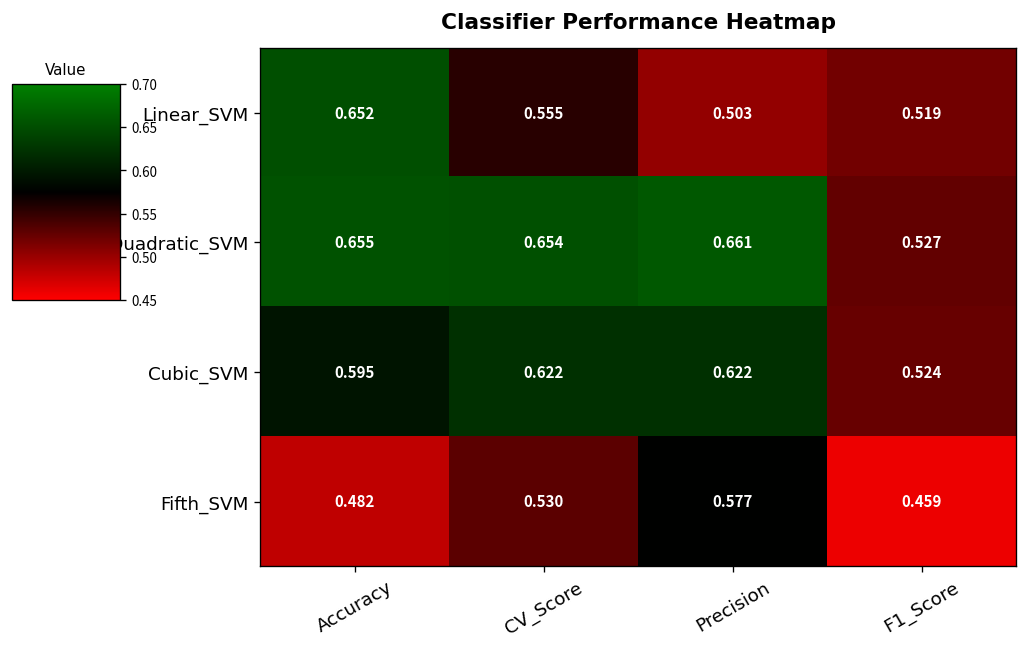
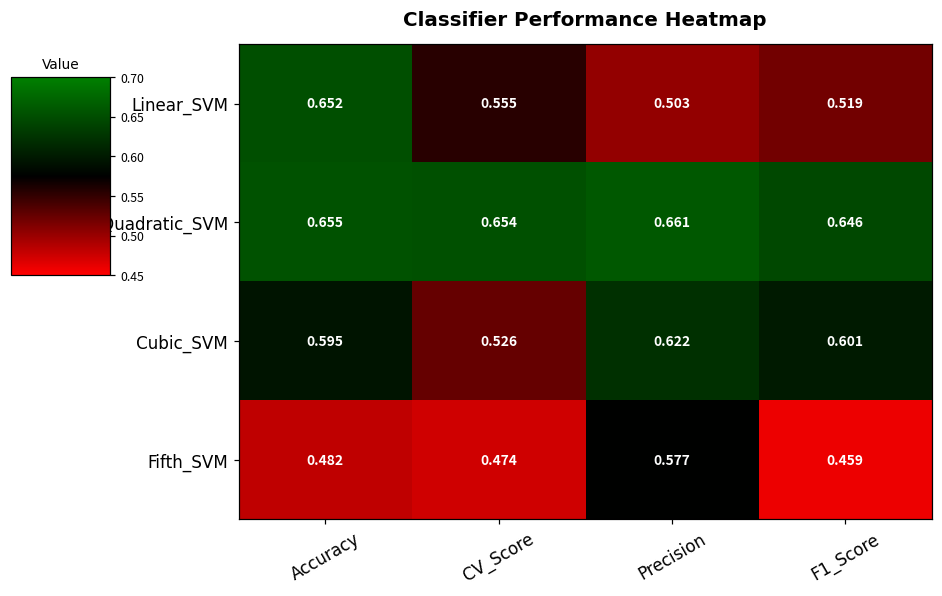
Quadratic_SVM, F1_Score: 0.527 -> 0.646
Cubic_SVM, CV_Score: 0.622 -> 0.526
Cubic_SVM, F1_Score: 0.524 -> 0.601
Fifth_SVM, CV_Score: 0.530 -> 0.474
